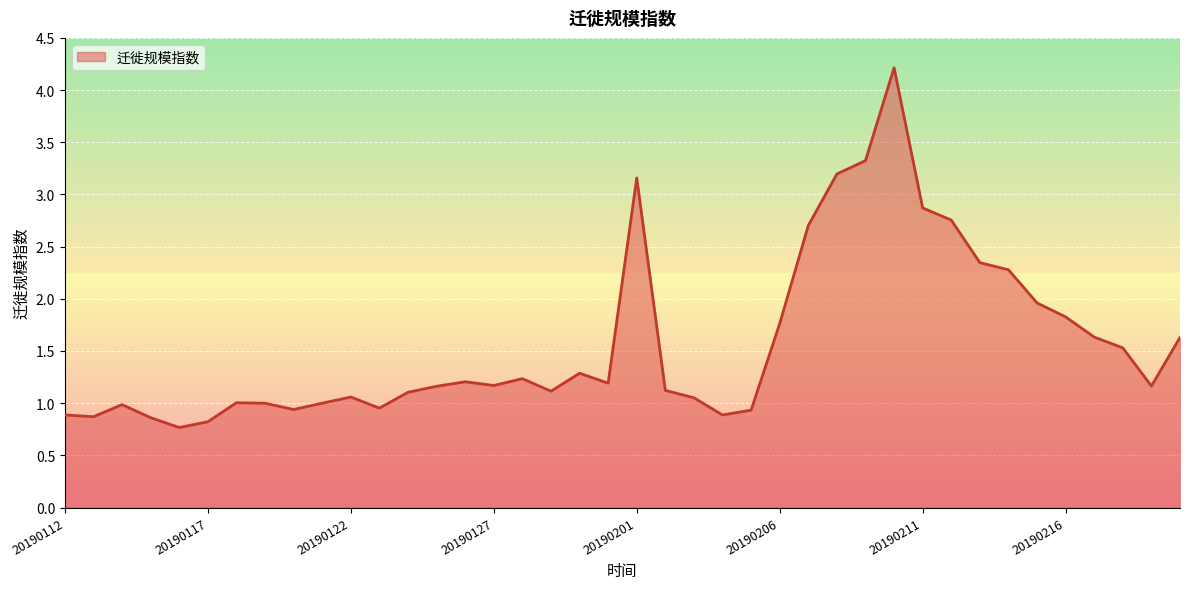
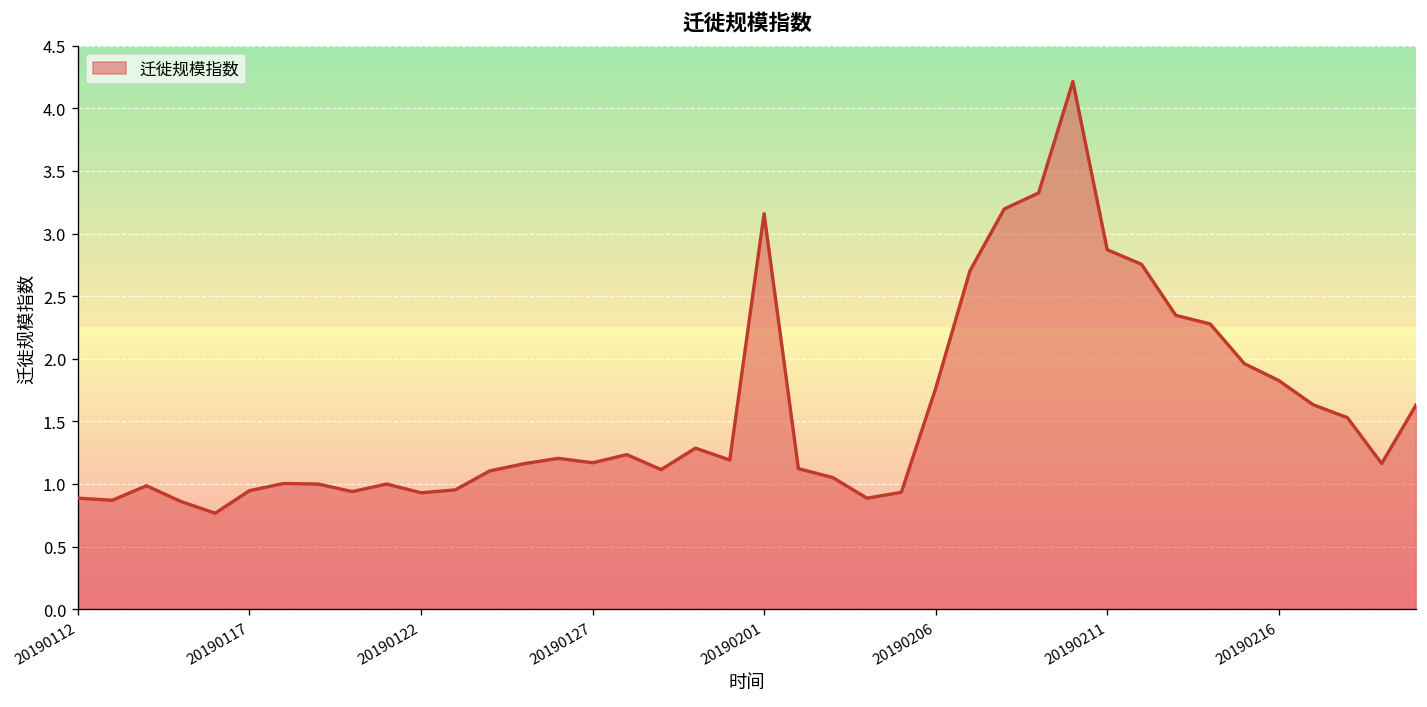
20190117: 0.82 -> 0.95
20190122: 1.06 -> 0.93
